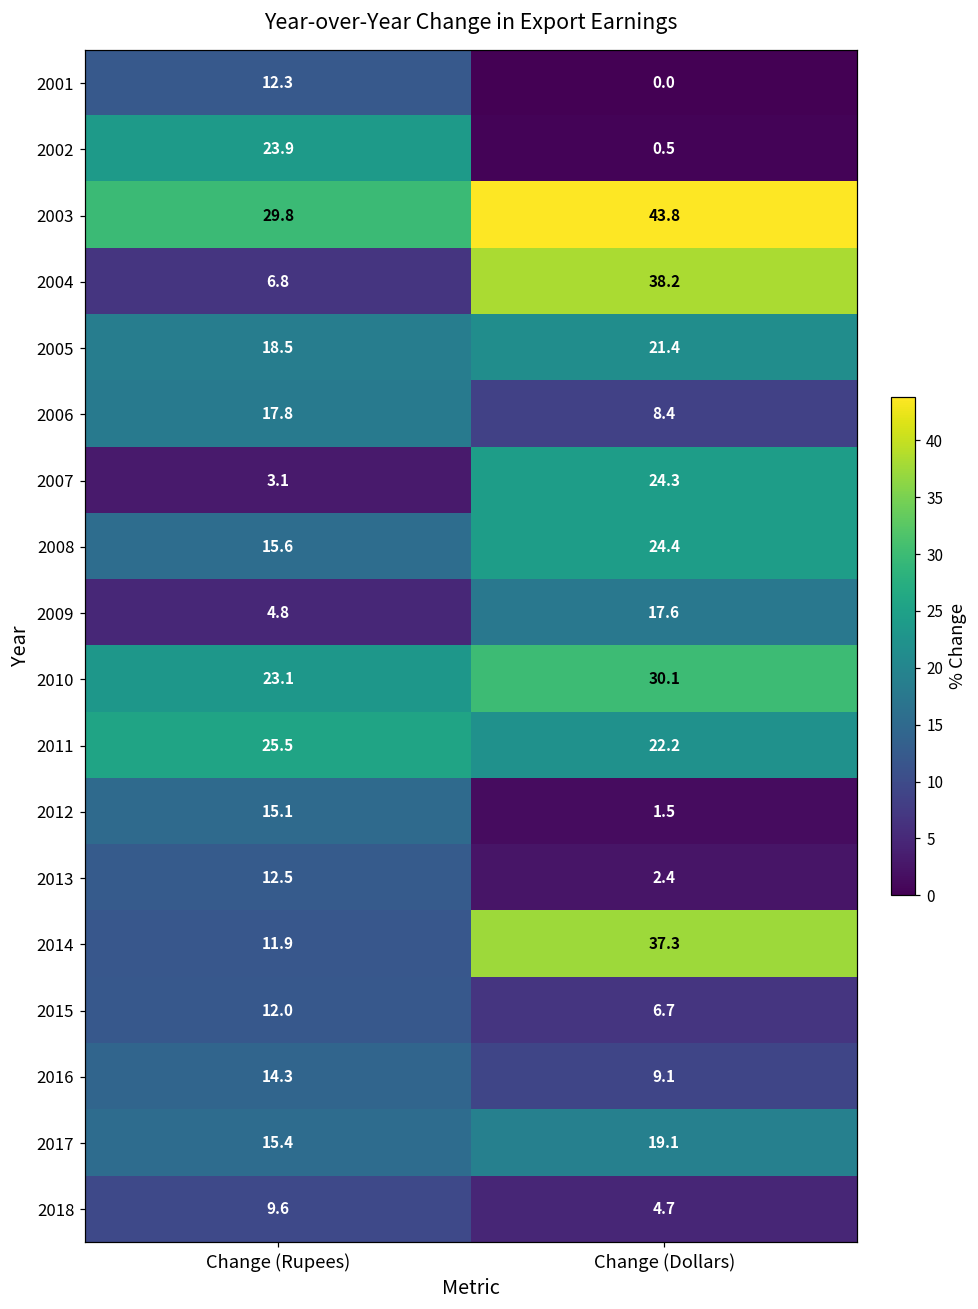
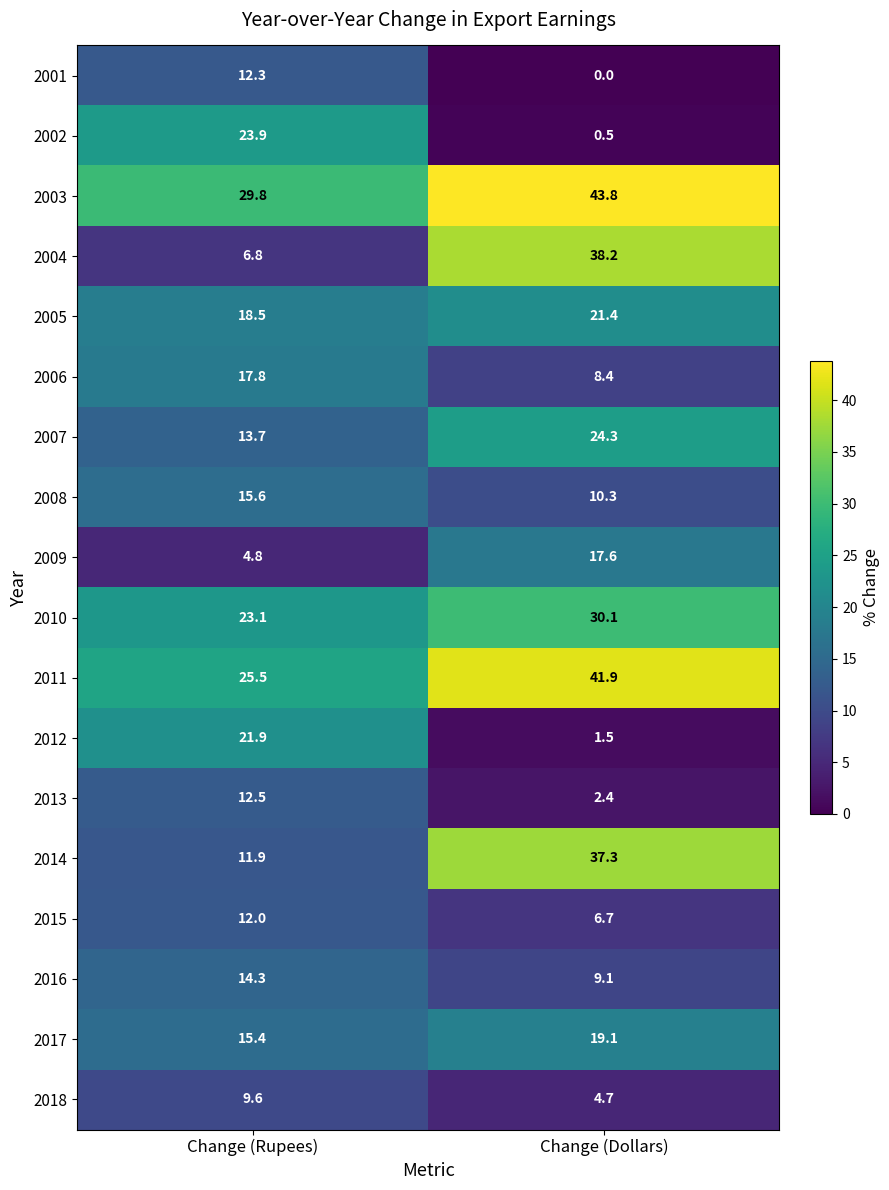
2007, Change (Rupees): 3.1 -> 13.7
2008, Change (Dollars): 24.4 -> 10.3
2011, Change (Dollars): 22.2 -> 41.9
2012, Change (Rupees): 15.1 -> 21.9
